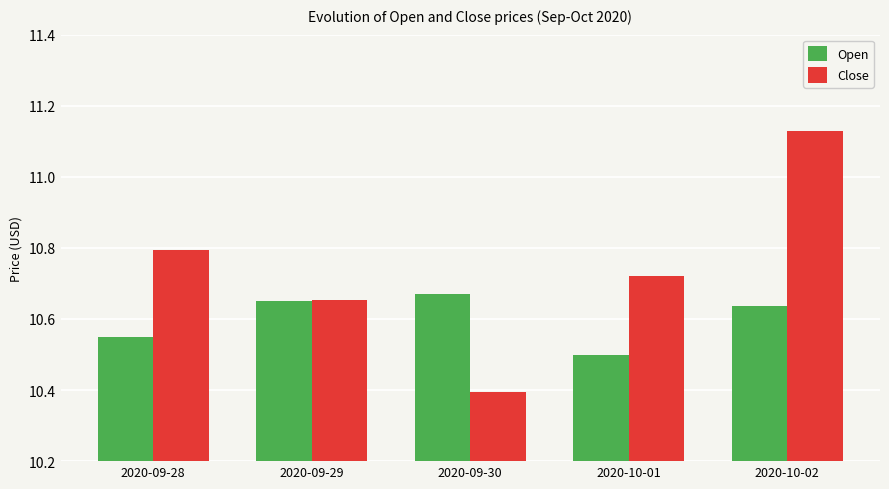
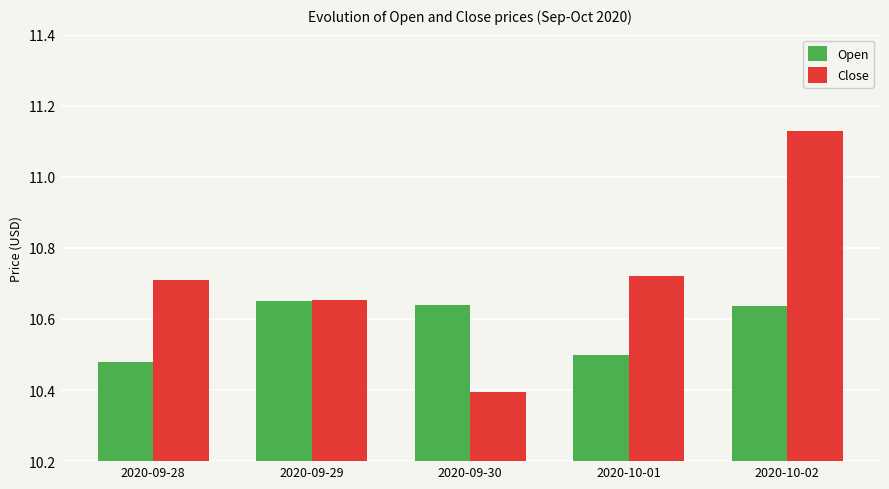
Open, 2020-09-28: 10.55 -> 10.48
Close, 2020-09-28: 10.79 -> 10.71
Open, 2020-09-30: 10.67 -> 10.64
